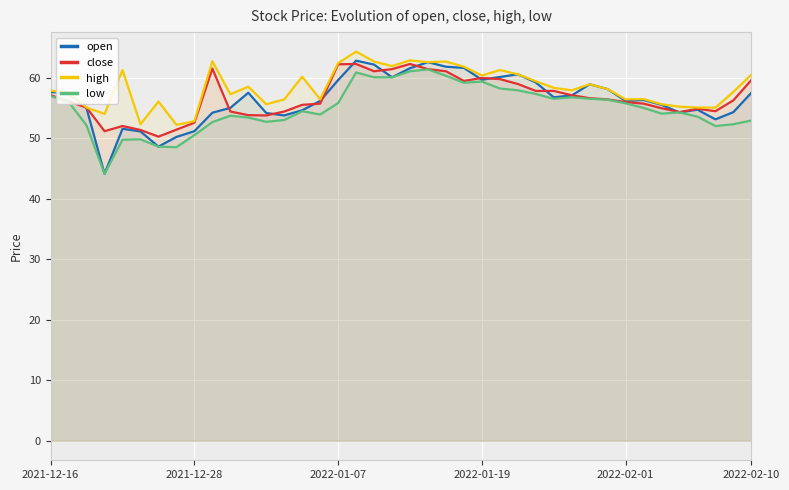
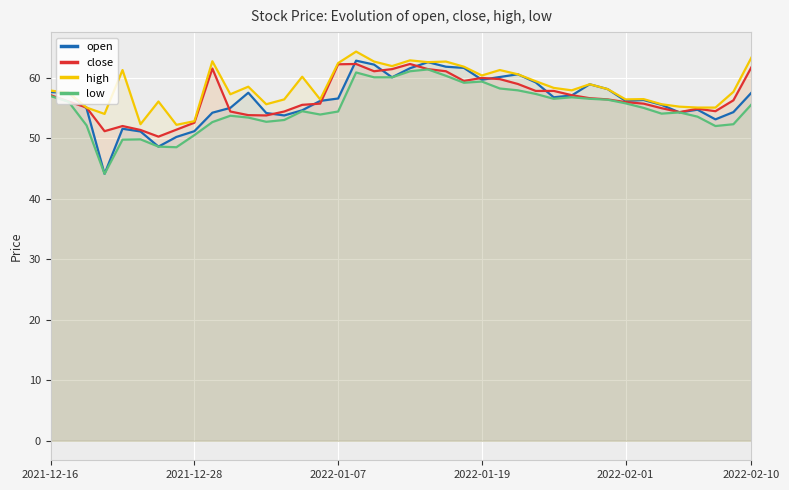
open, 2022-01-07: 60 -> 57
low, 2022-01-07: 56 -> 54
close, 2022-02-10: 60 -> 62
high, 2022-02-10: 61 -> 63
low, 2022-02-10: 53 -> 56
